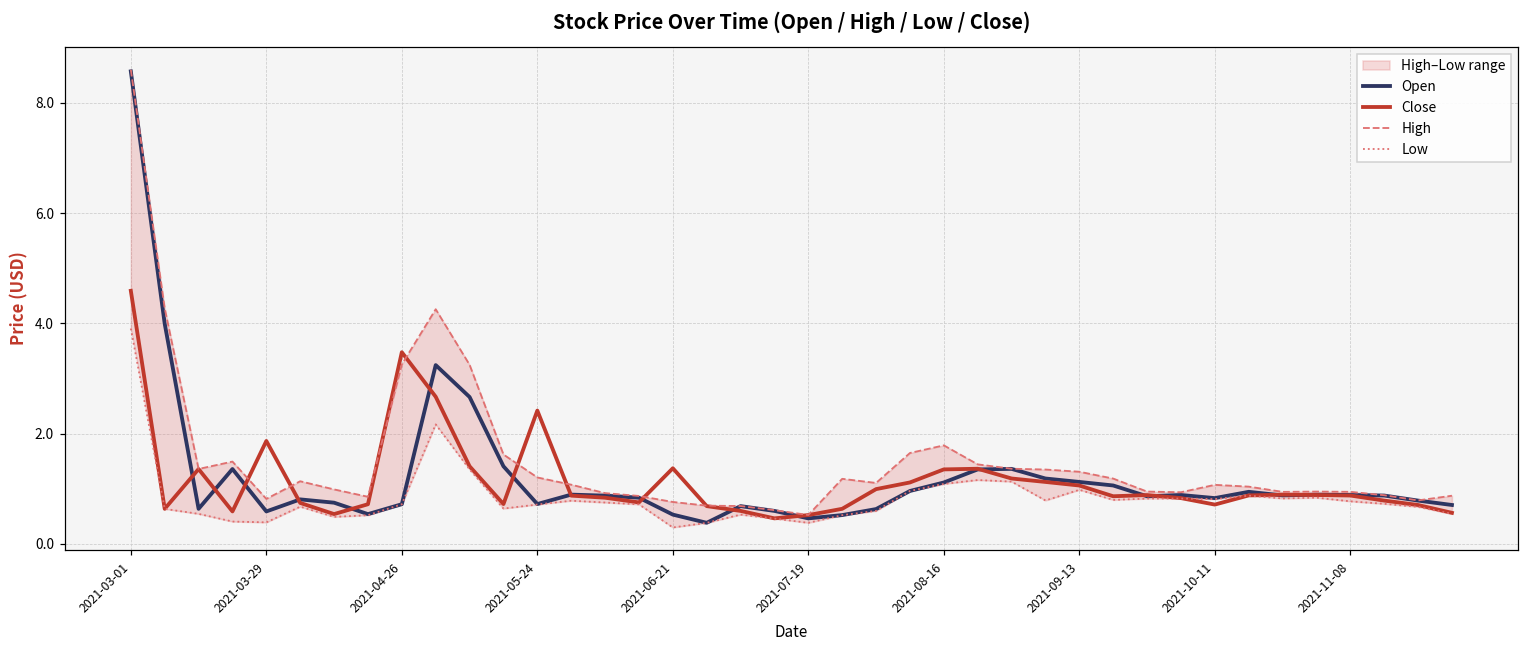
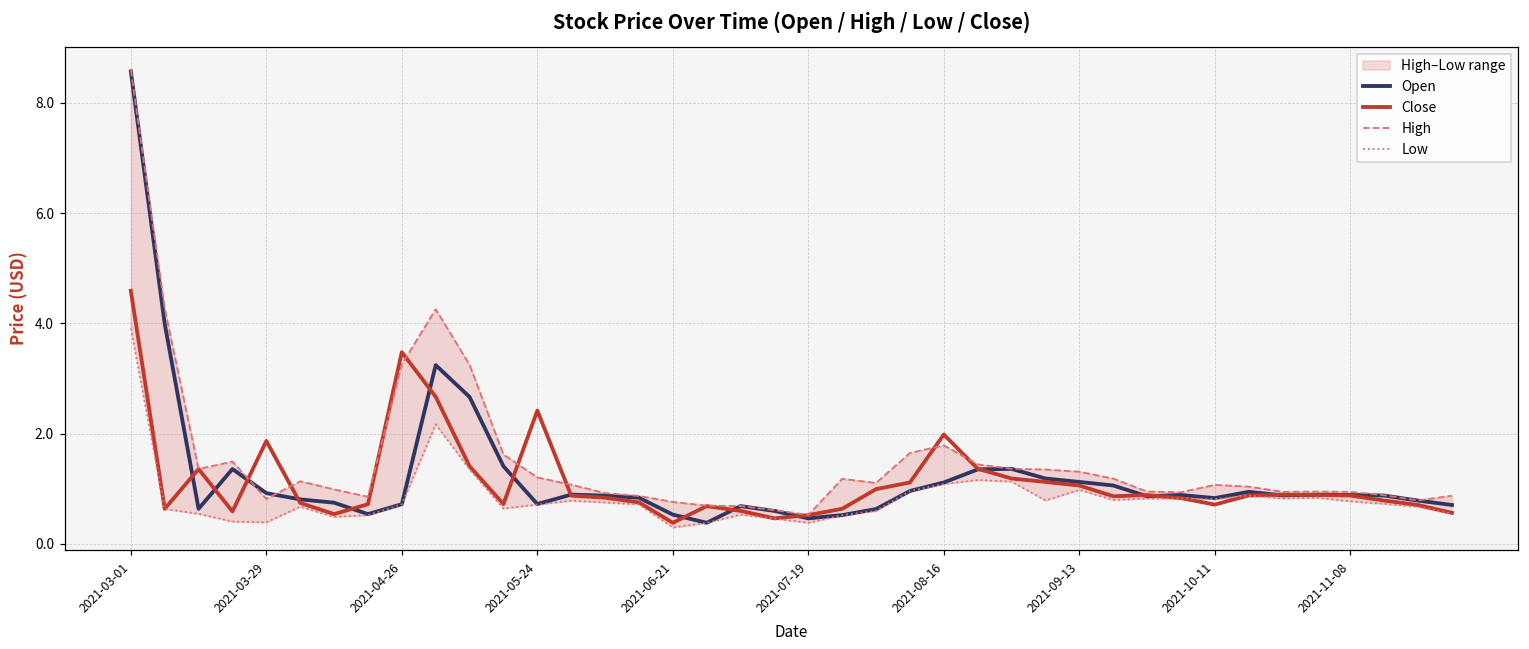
Open, 2021-03-29: 0.6 -> 0.9
Close, 2021-06-21: 1.4 -> 0.4
Close, 2021-08-16: 1.4 -> 2.0
